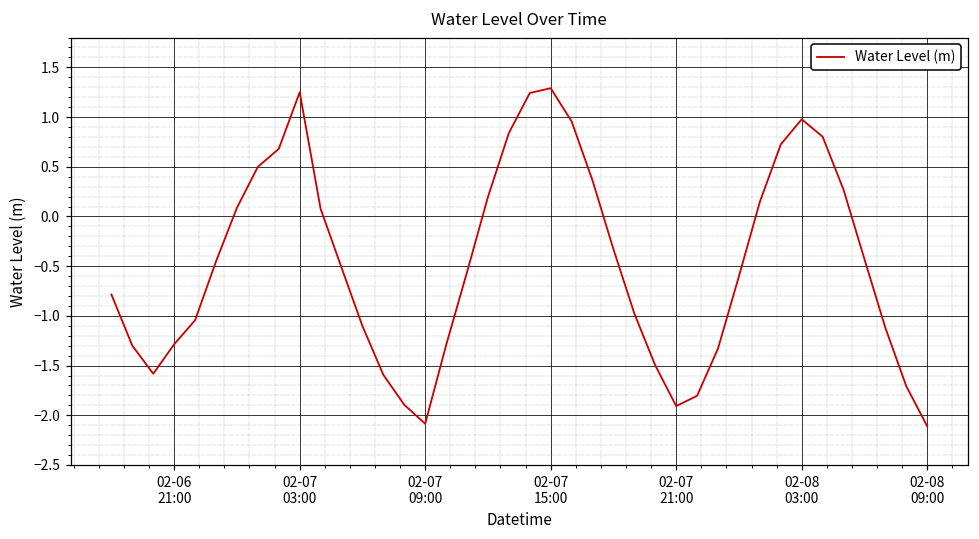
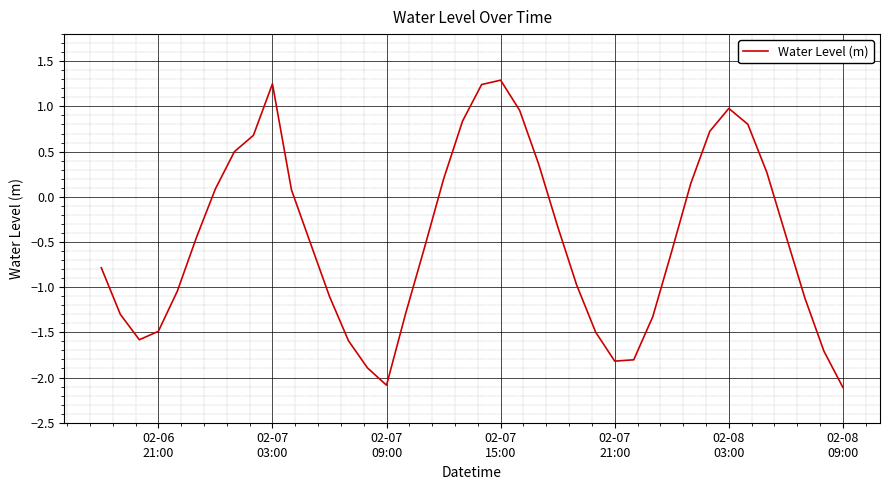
02-06 21:00: -1.3 -> -1.5
02-07 21:00: -1.9 -> -1.8
